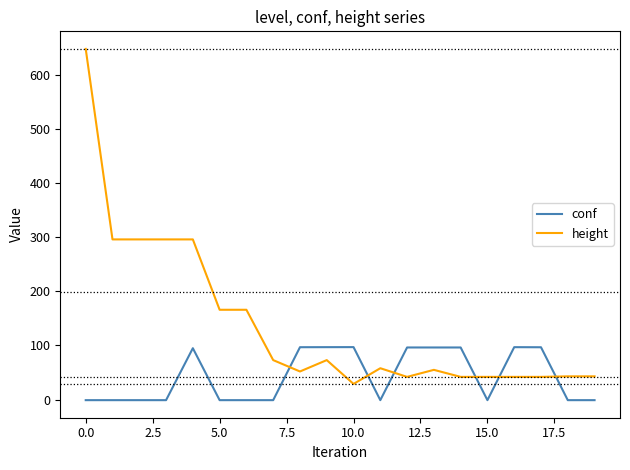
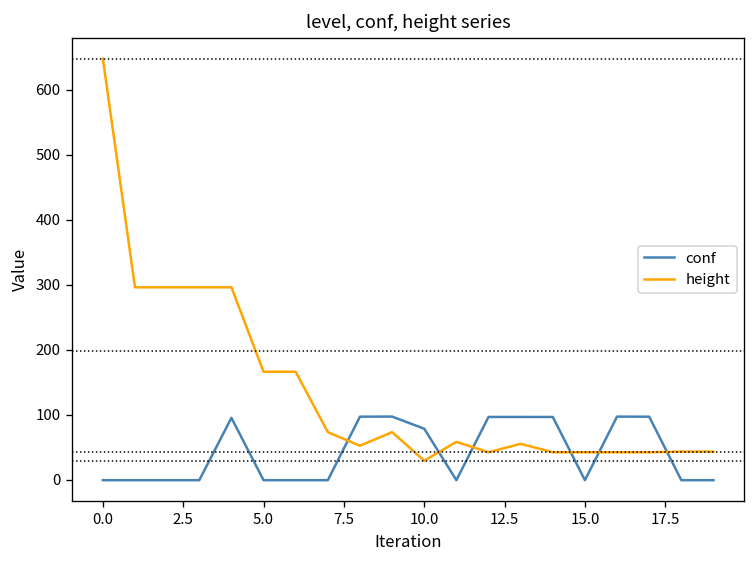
conf, 10.0: 100 -> 80
